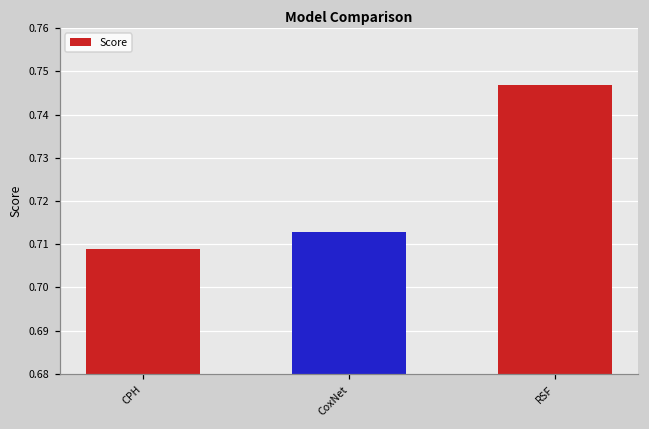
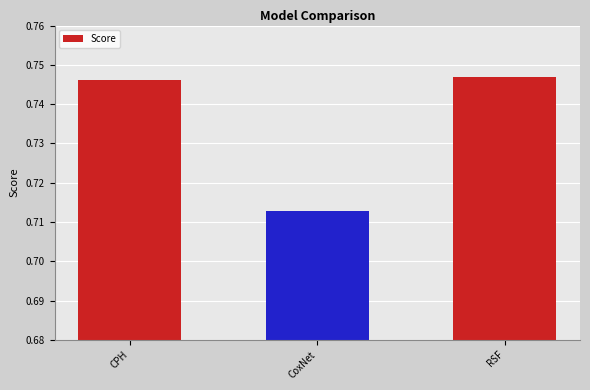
CPH: 0.709 -> 0.746
